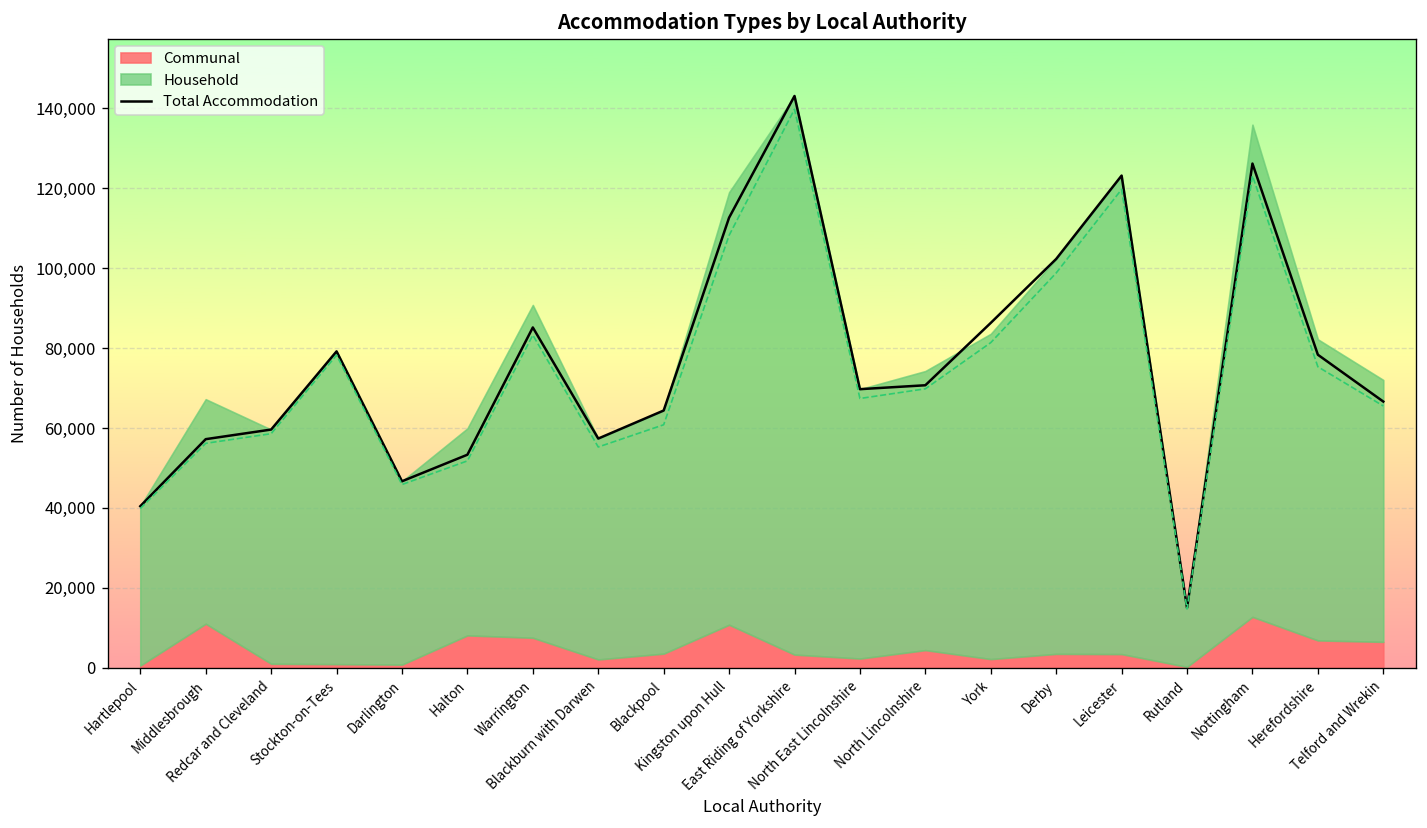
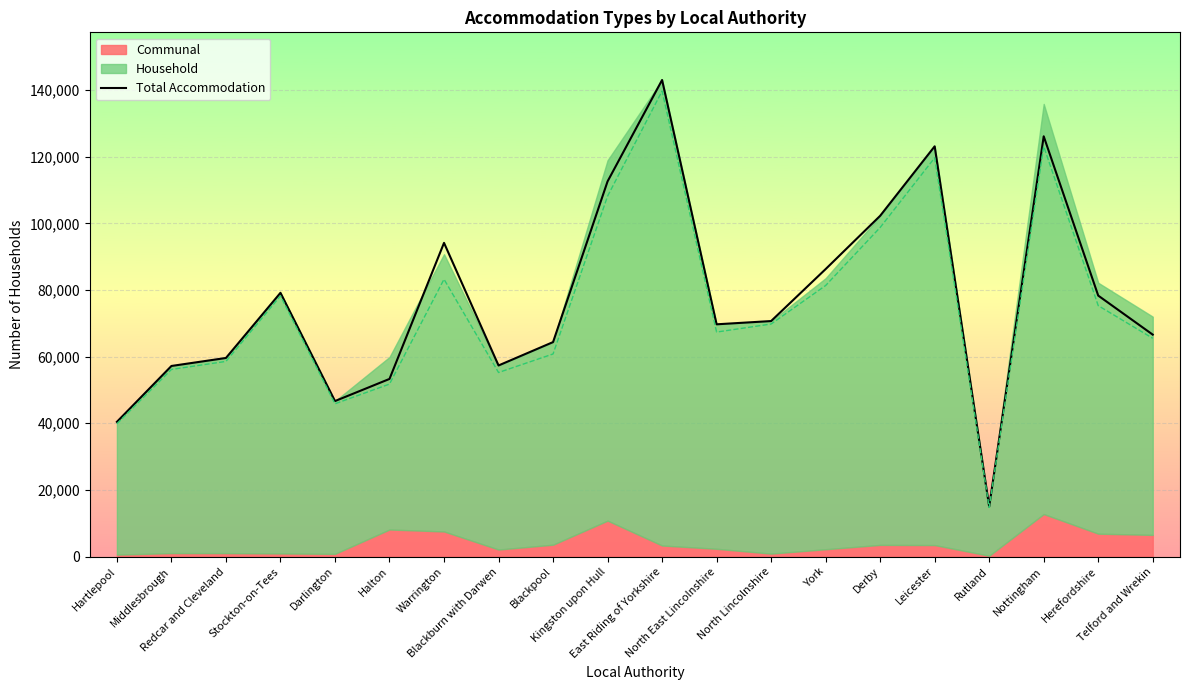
Communal, Middlesbrough: 11,000 -> 1,000
Total Accommodation, Warrington: 85,000 -> 94,000
Communal, North Lincolnshire: 4,000 -> 1,000
